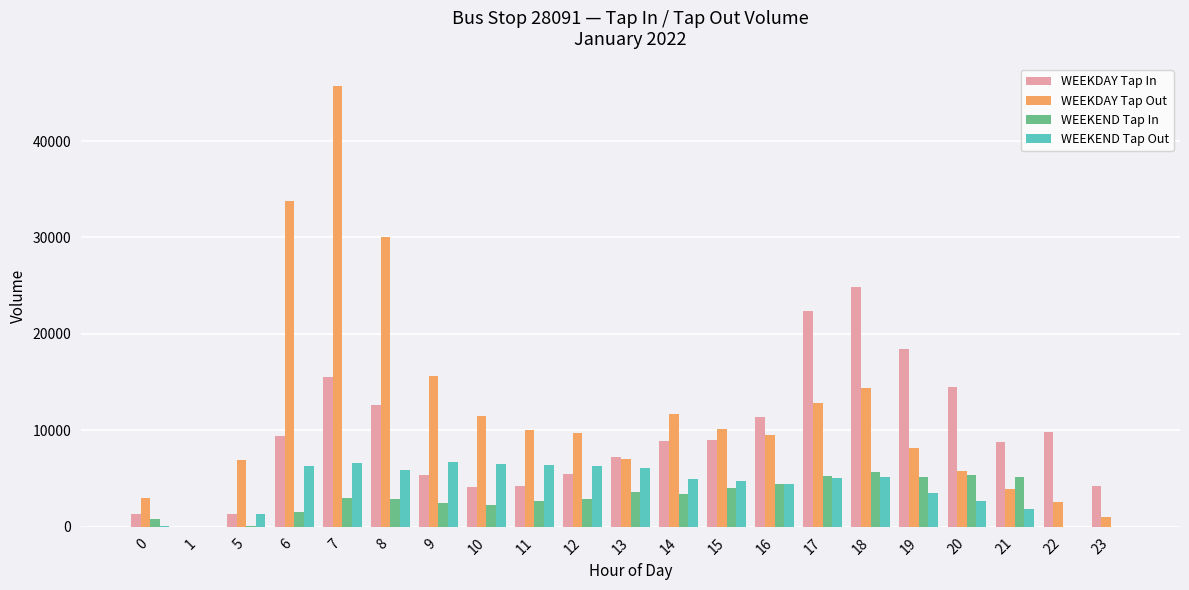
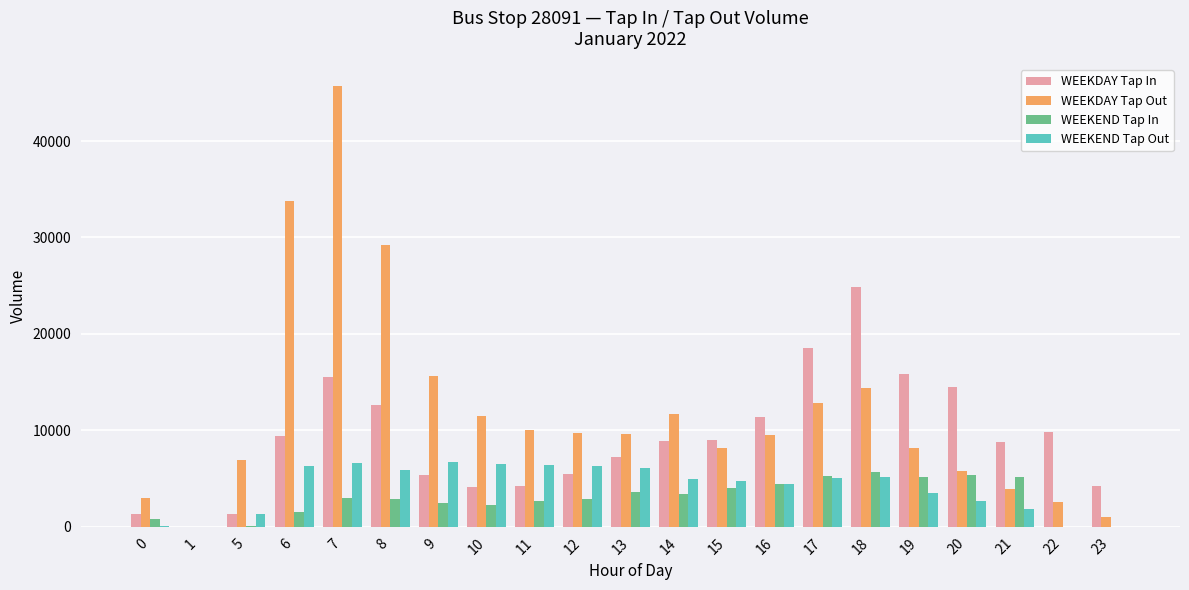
WEEKDAY Tap Out, 8: 30000 -> 29000
WEEKDAY Tap Out, 13: 7000 -> 10000
WEEKDAY Tap Out, 15: 10000 -> 8000
WEEKDAY Tap In, 17: 22000 -> 19000
WEEKDAY Tap In, 19: 18000 -> 16000
